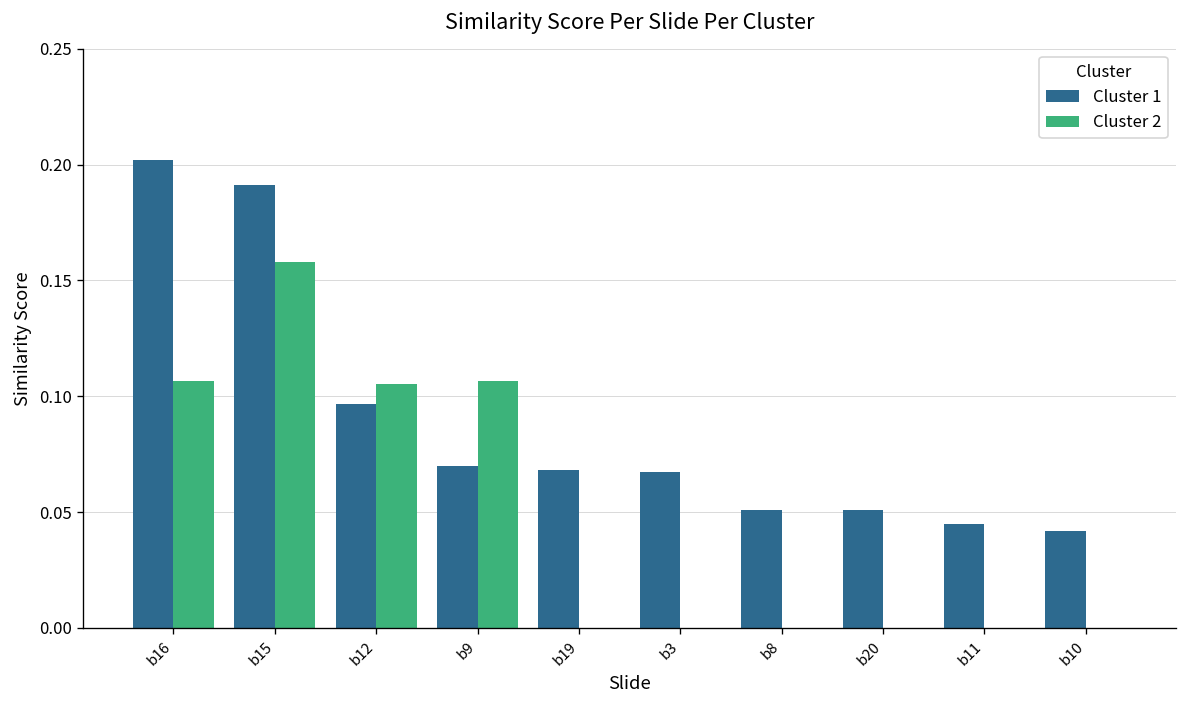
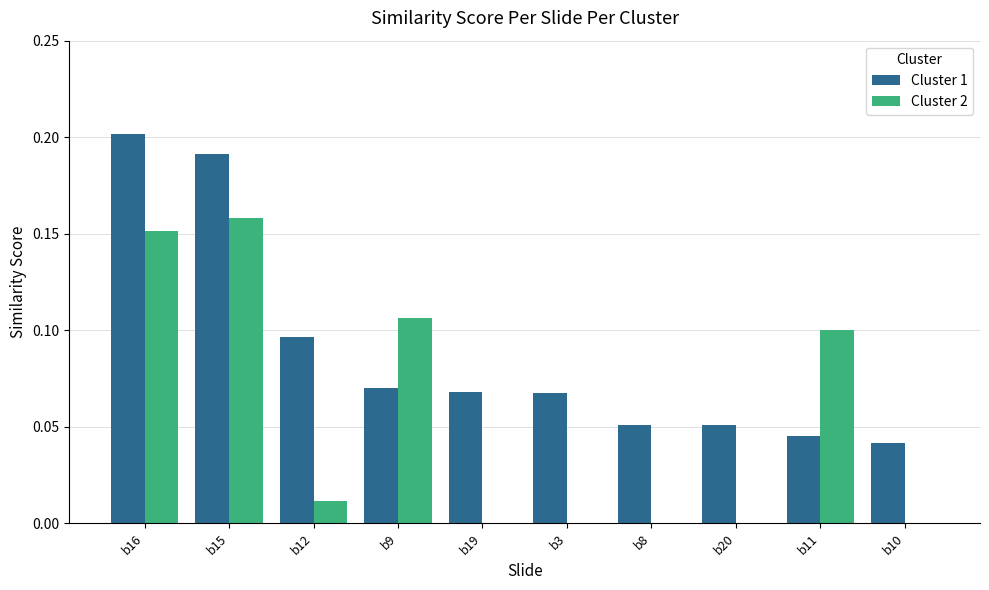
Cluster 2, b16: 0.107 -> 0.152
Cluster 2, b12: 0.105 -> 0.011
Cluster 2, b11: 0.0 -> 0.1
